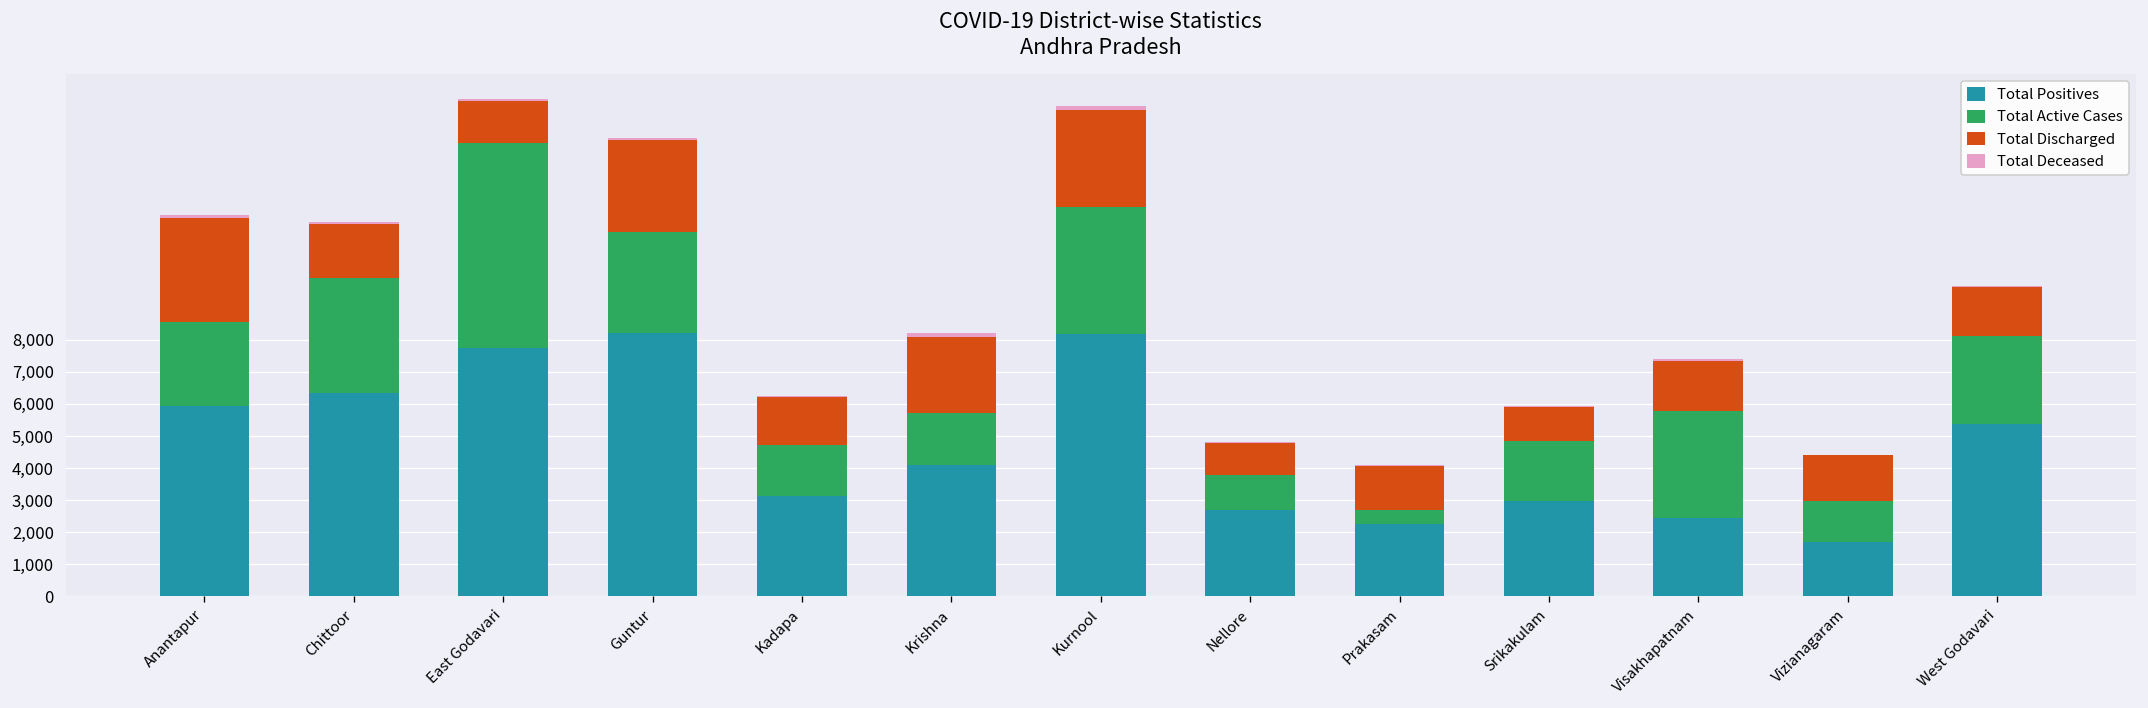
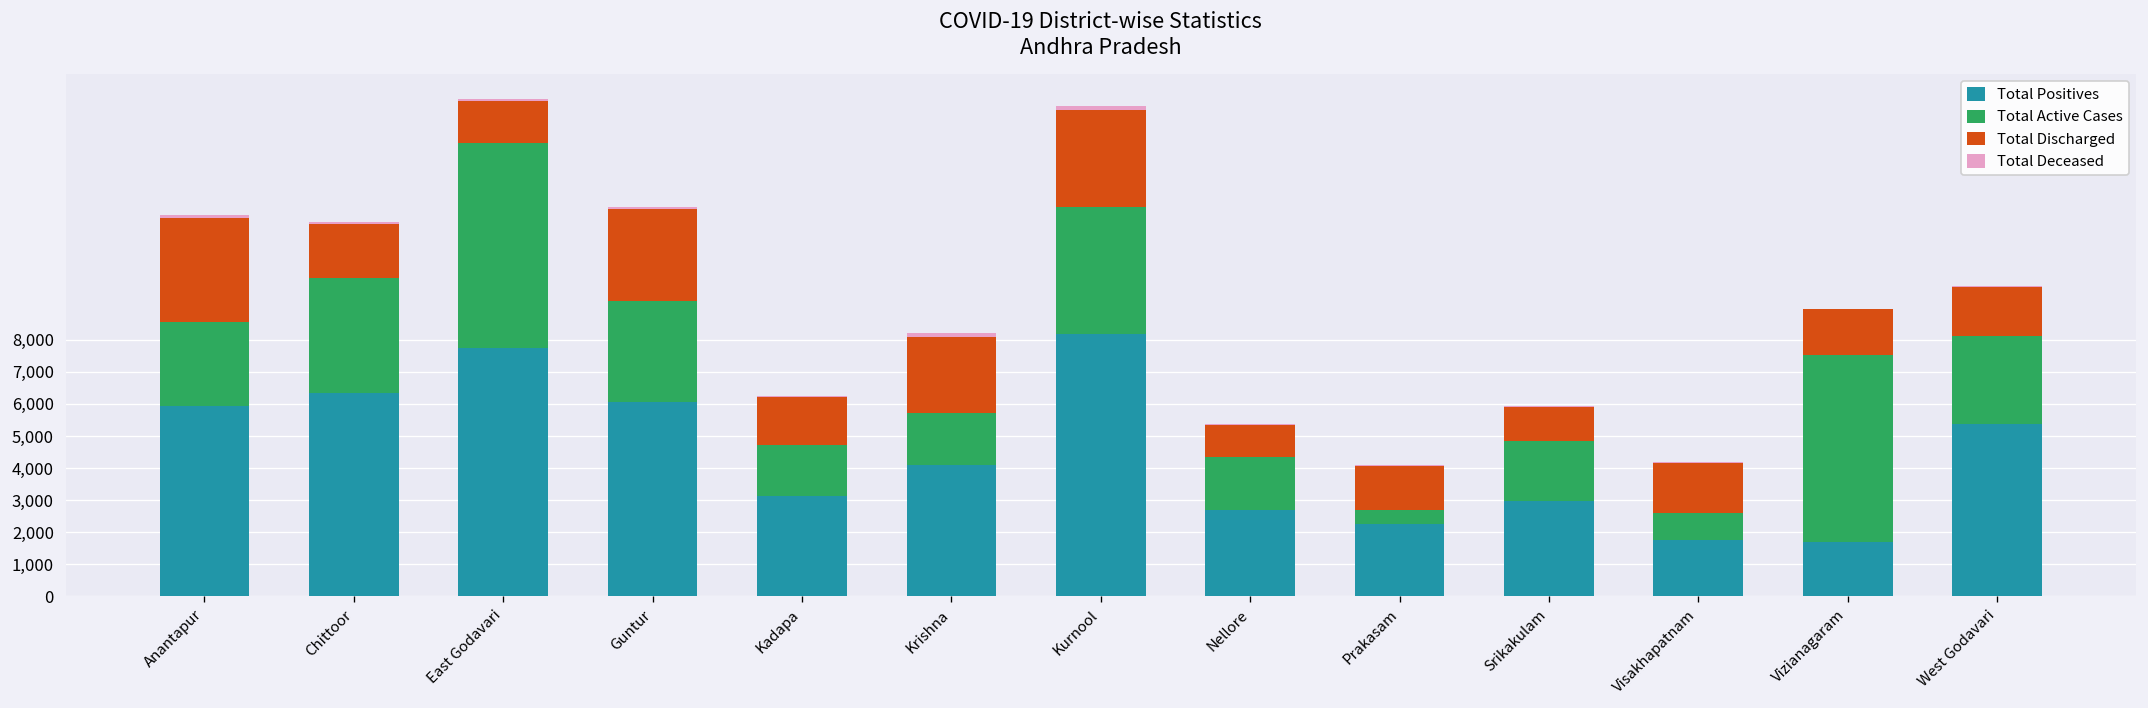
Total Positives, Guntur: 8,200 -> 6,100
Total Active Cases, Nellore: 1,100 -> 1,700
Total Positives, Visakhapatnam: 2,400 -> 1,800
Total Active Cases, Visakhapatnam: 3,400 -> 800
Total Active Cases, Vizianagaram: 1,300 -> 5,800
